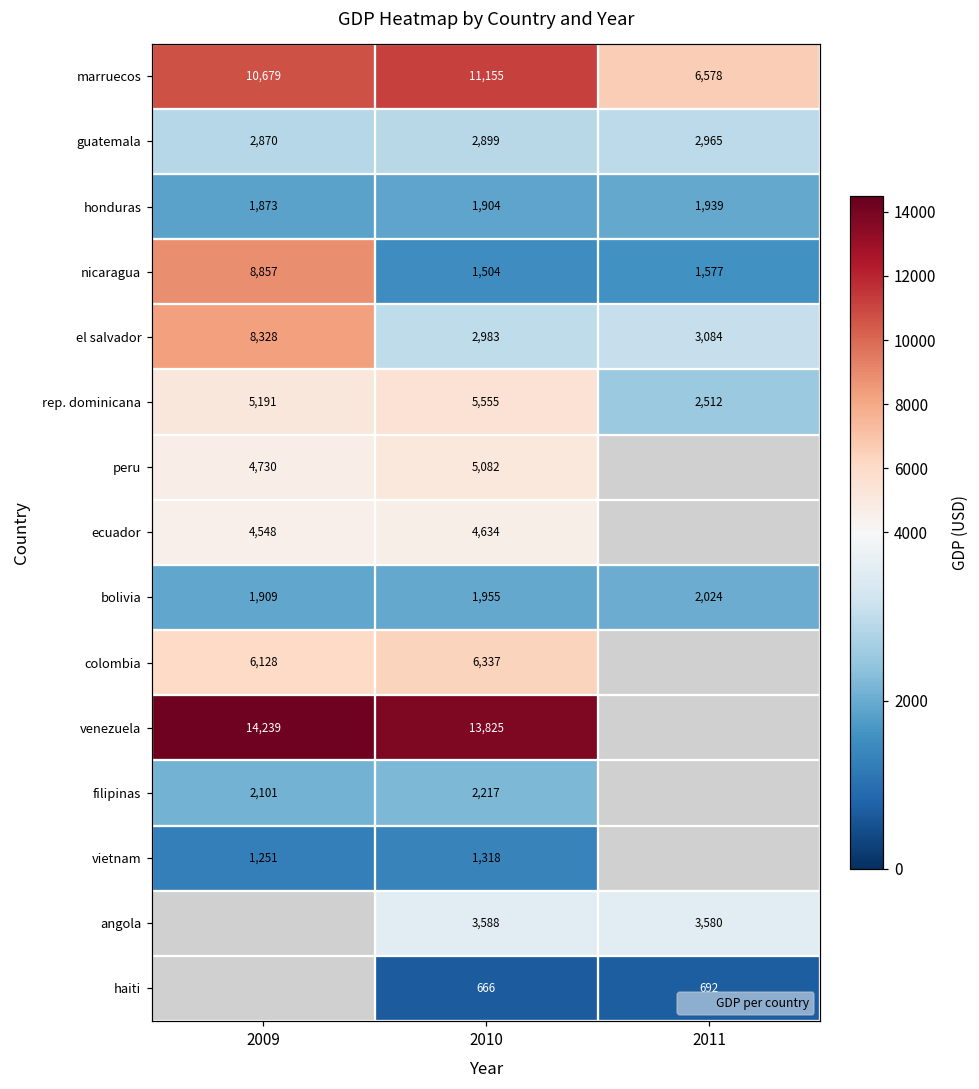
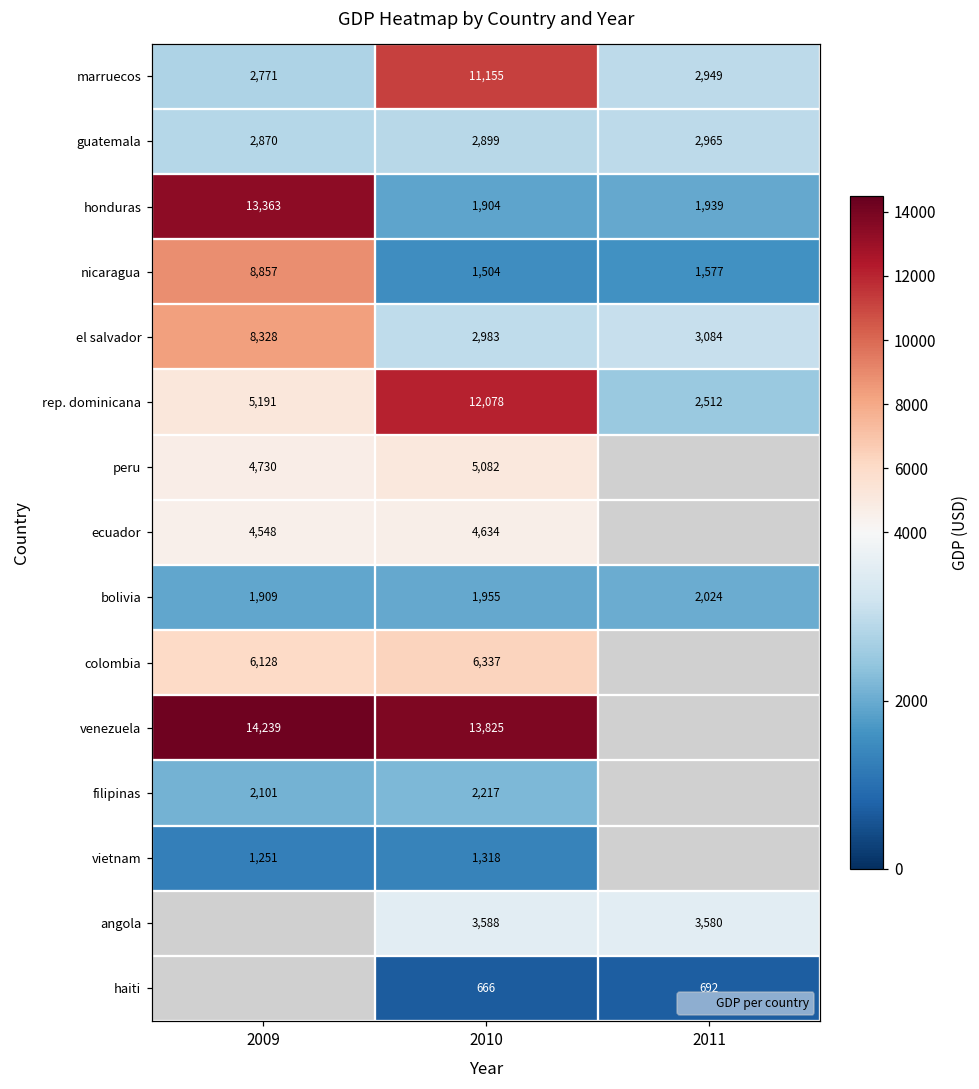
marruecos, 2009: 10,679 -> 2,771
marruecos, 2011: 6,578 -> 2,949
honduras, 2009: 1,873 -> 13,363
rep. dominicana, 2010: 5,555 -> 12,078
